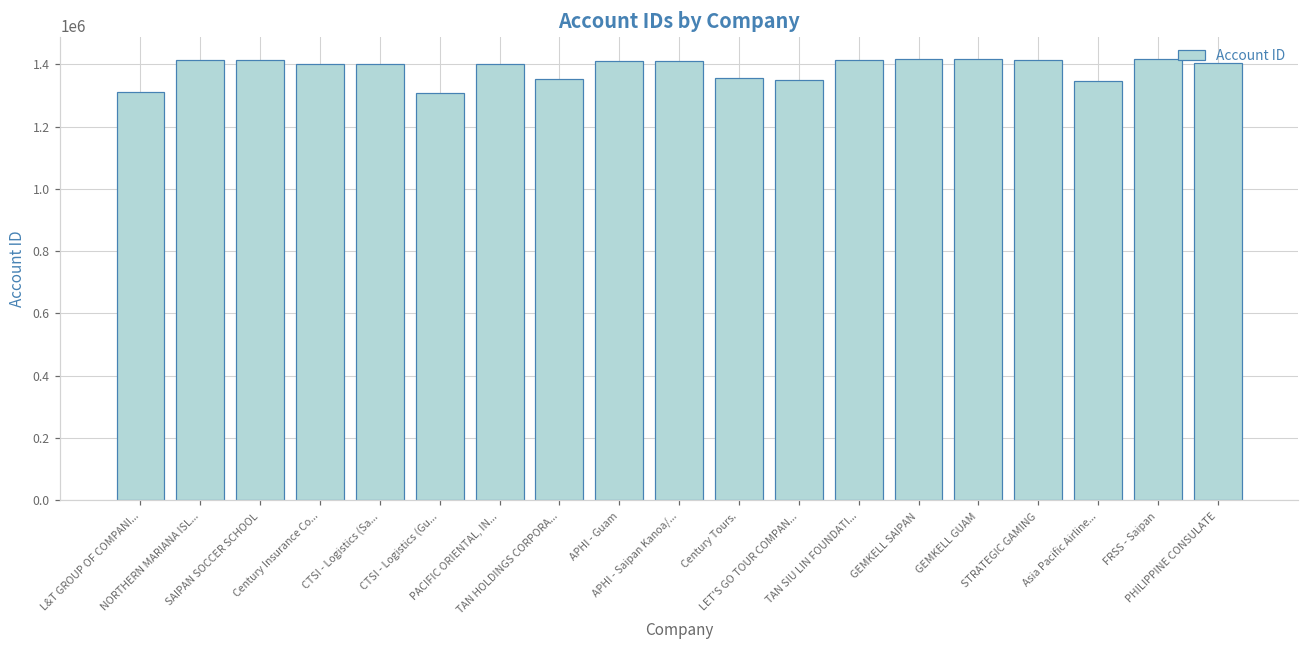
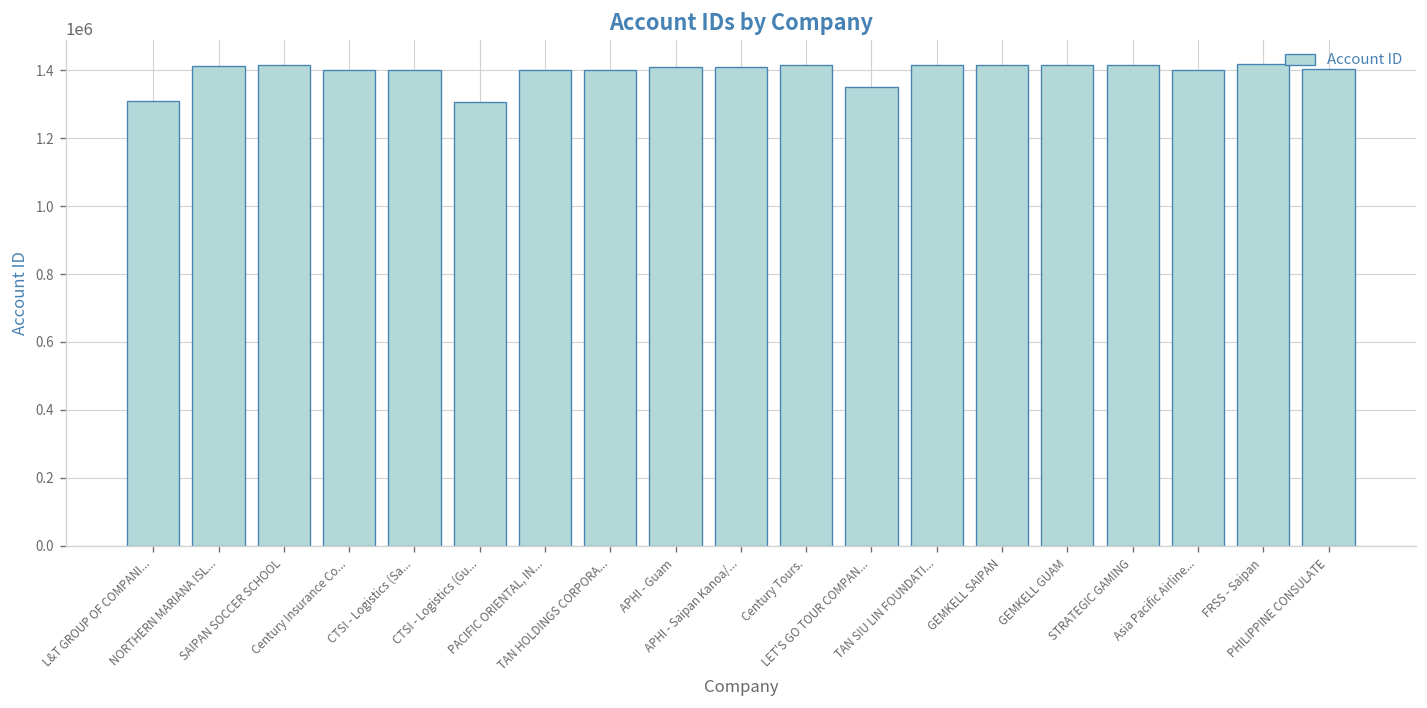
TAN HOLDINGS CORPORA...: 1350000 -> 1400000
Century Tours.: 1360000 -> 1410000
Asia Pacific Airline...: 1350000 -> 1400000
